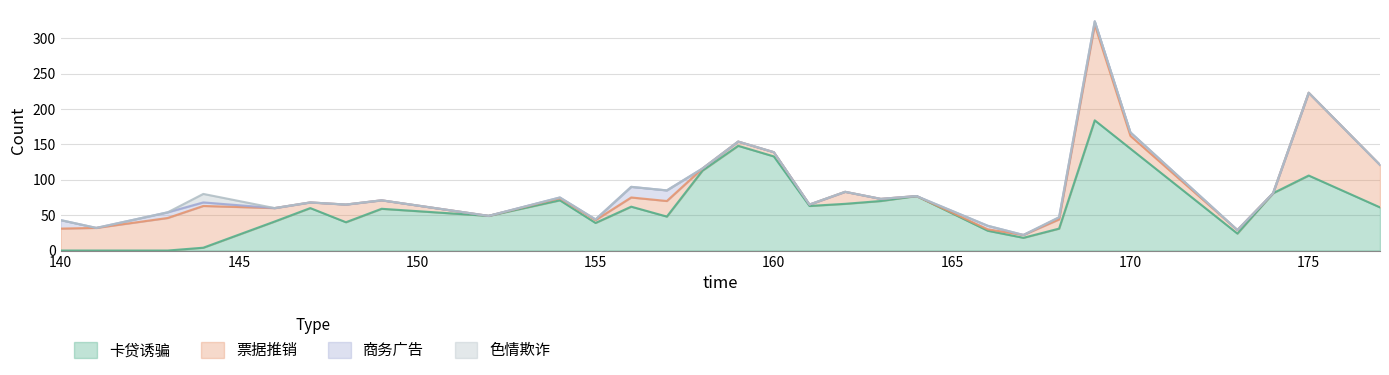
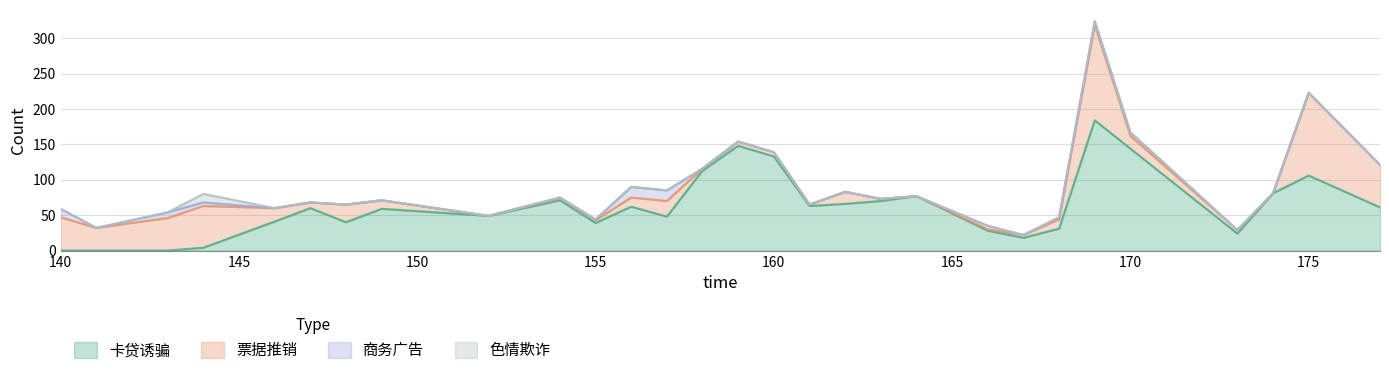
票据推销, 140: 30 -> 50
